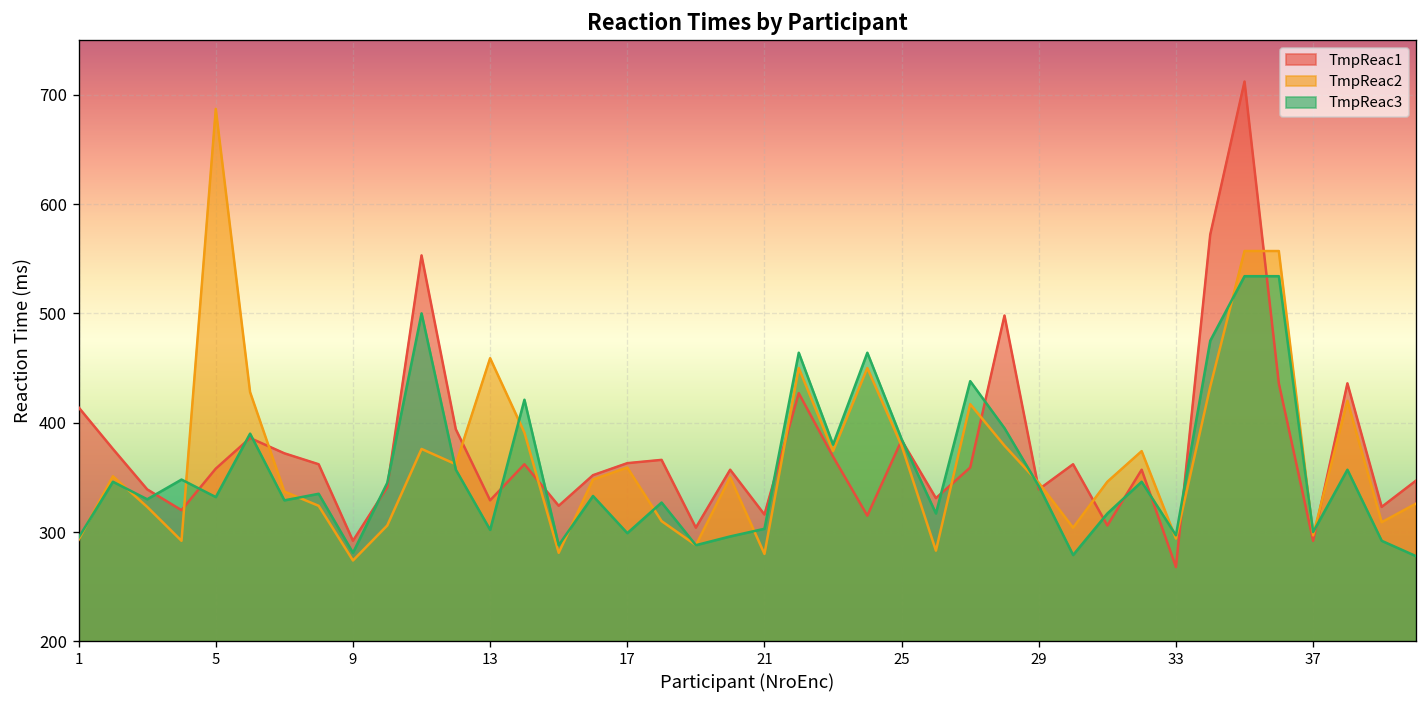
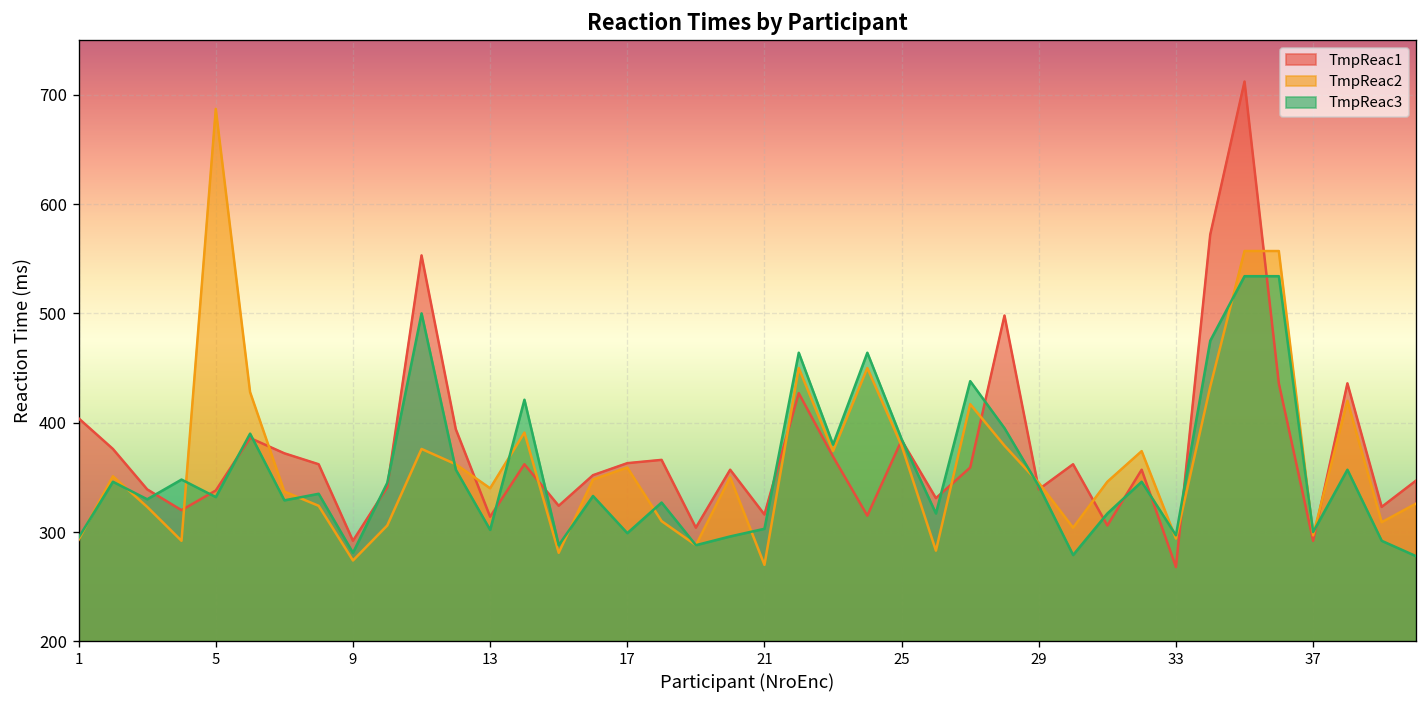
TmpReac1, 1: 410 -> 400
TmpReac1, 5: 360 -> 340
TmpReac1, 13: 330 -> 310
TmpReac2, 13: 460 -> 340
TmpReac2, 21: 280 -> 270
